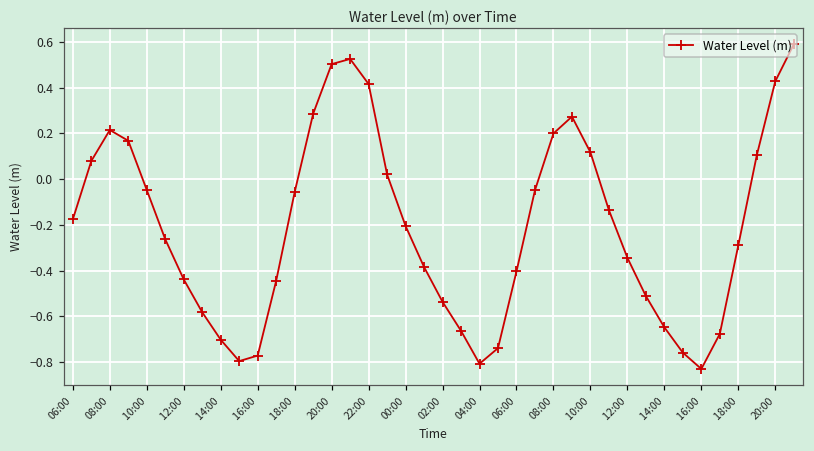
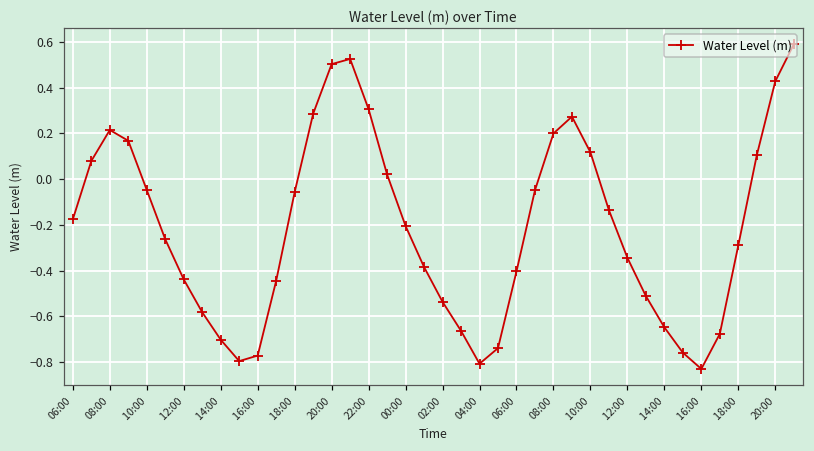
22:00: 0.42 -> 0.31
